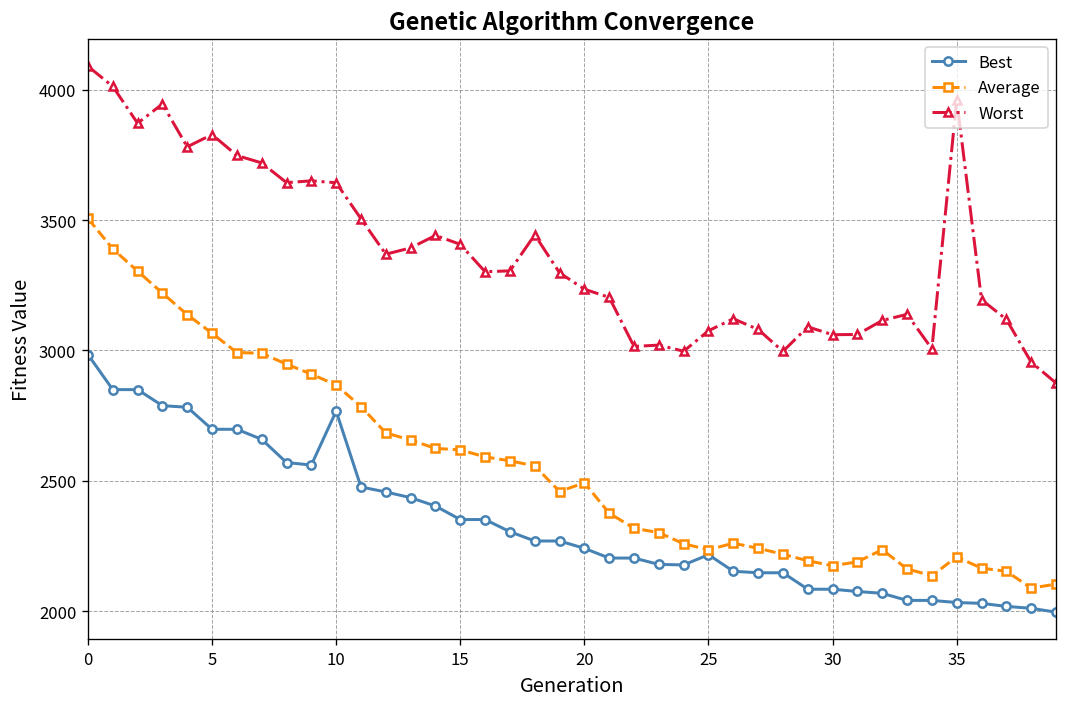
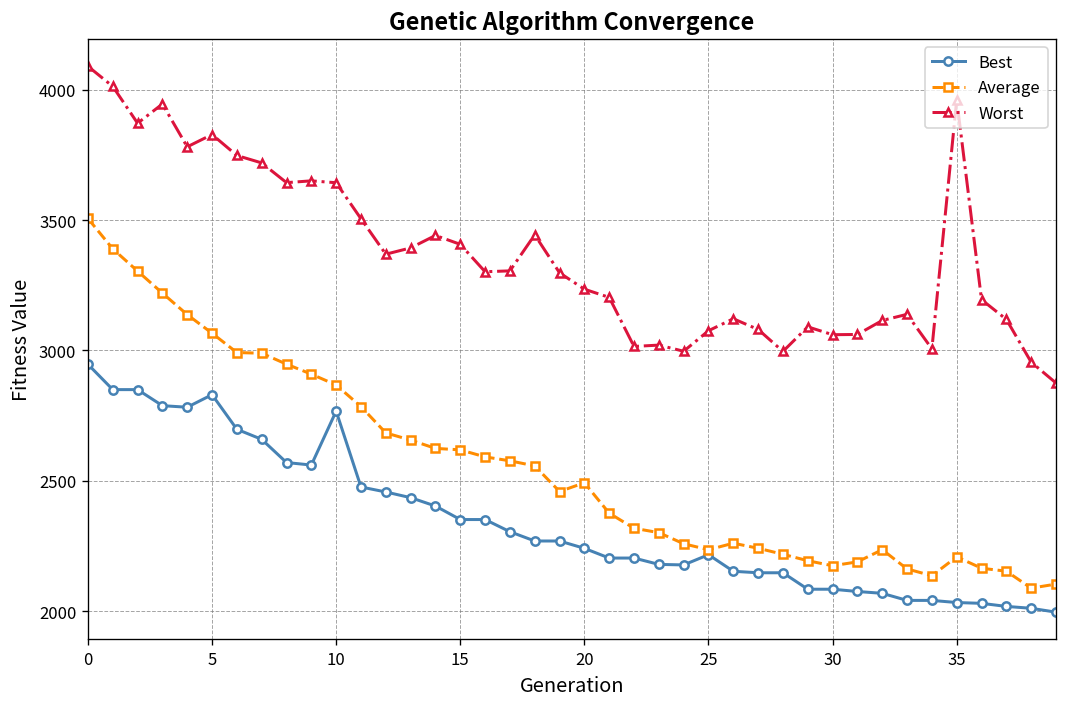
Best, 0: 2980 -> 2950
Best, 5: 2700 -> 2830
